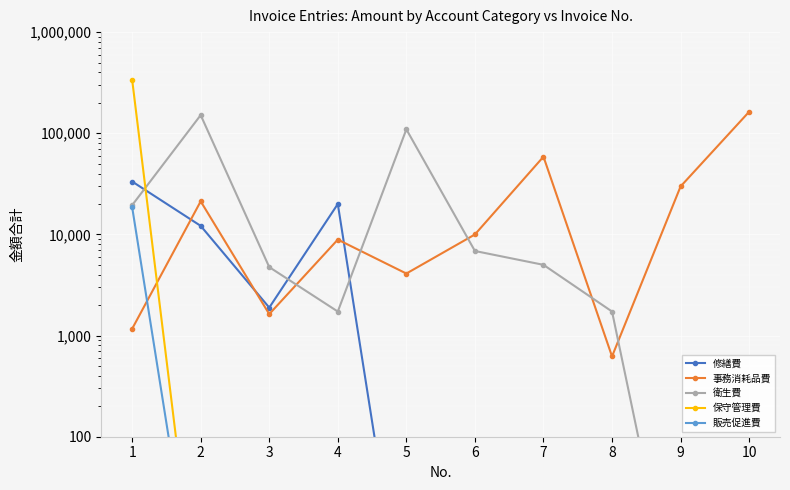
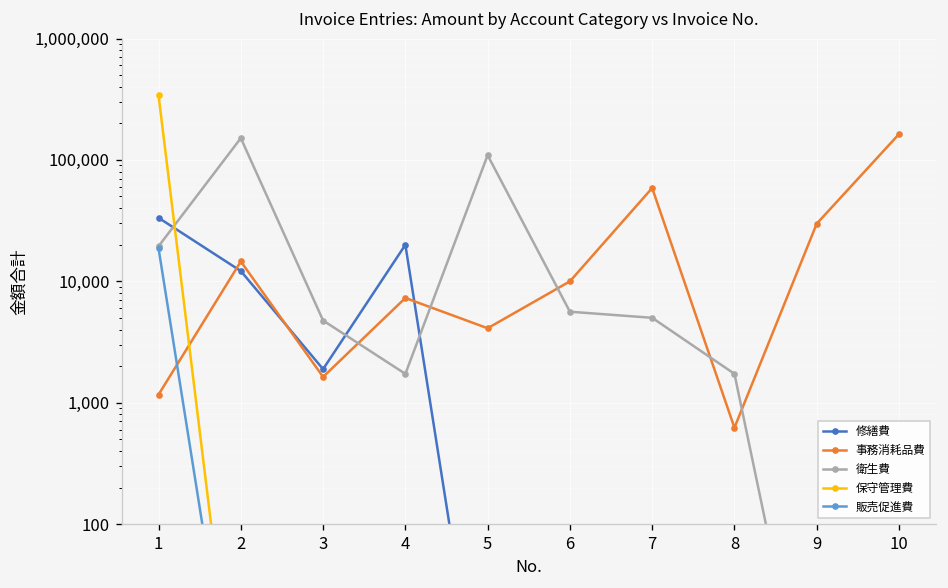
事務消耗品費, 2: 21,000 -> 15,000
事務消耗品費, 4: 9,000 -> 7,000
衛生費, 6: 7,000 -> 6,000
